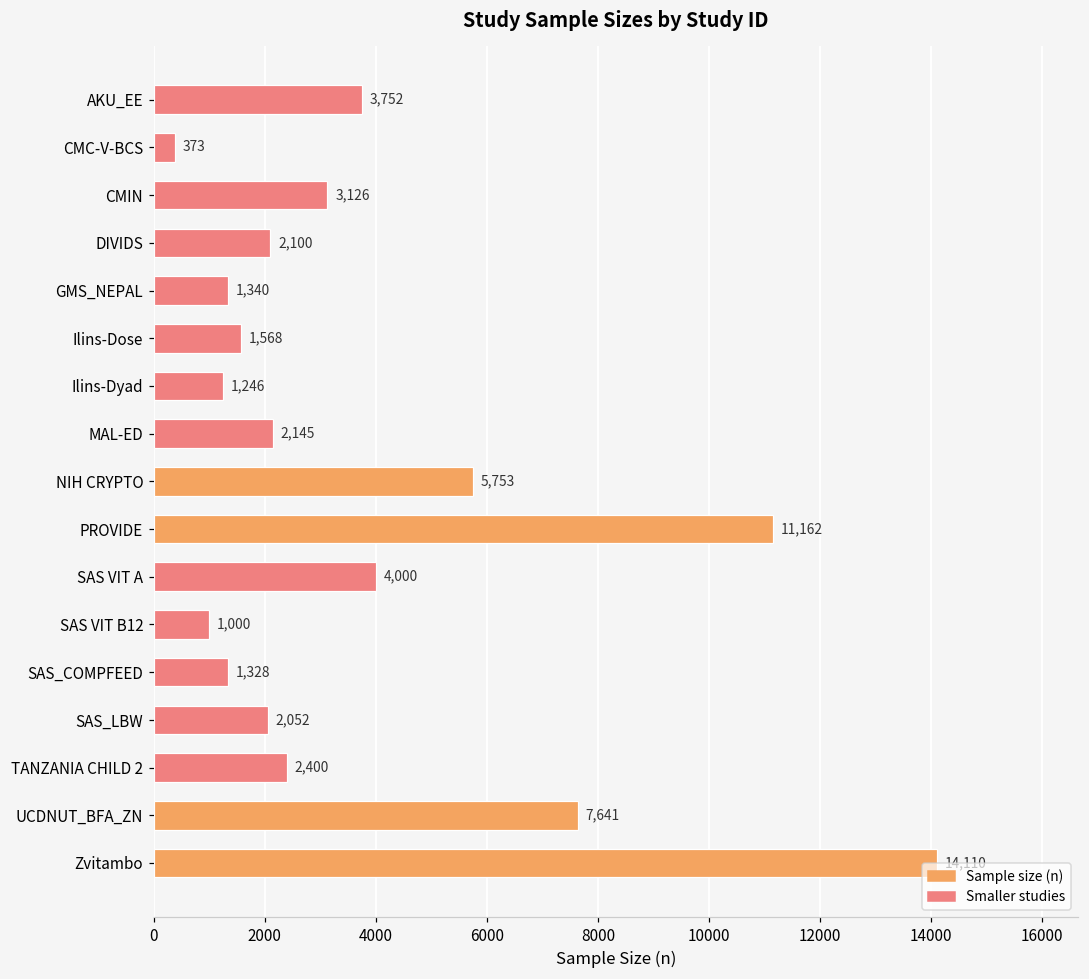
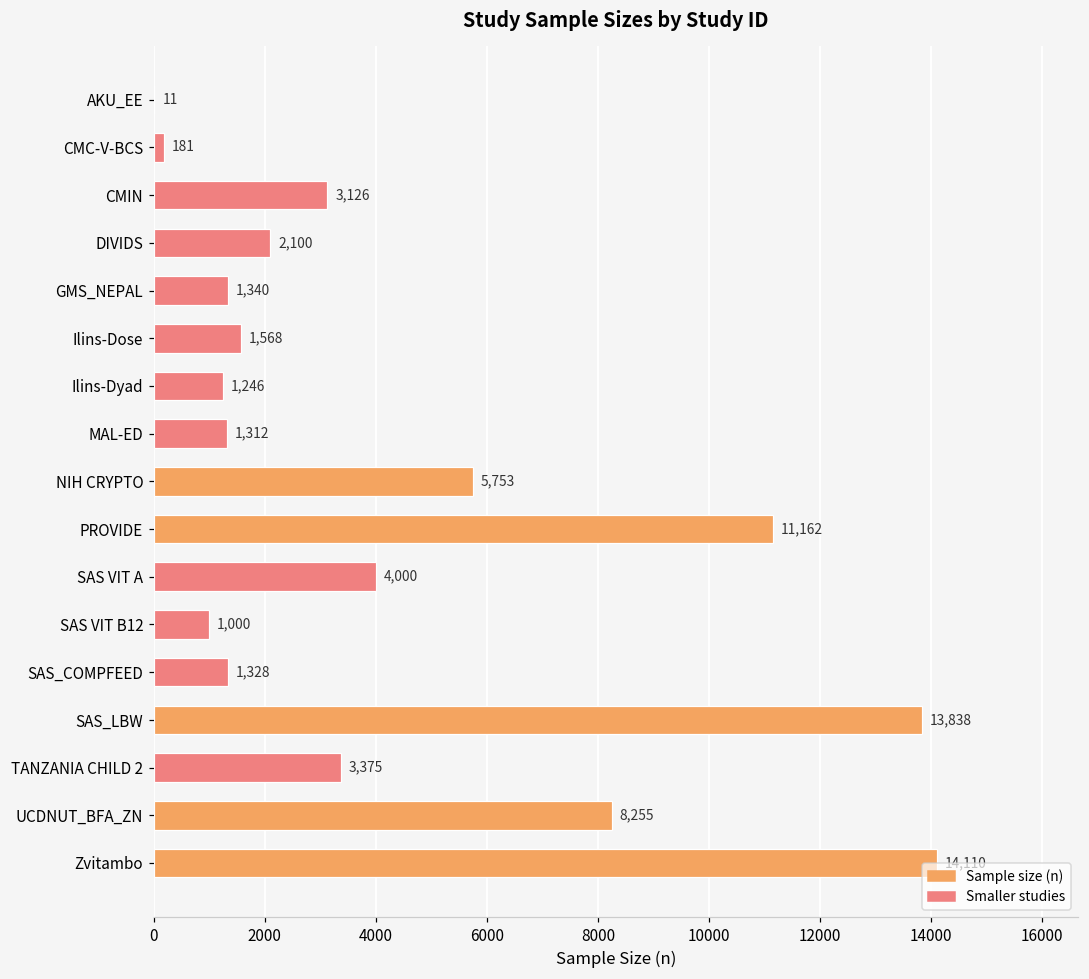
AKU_EE: 3,752 -> 11
CMC-V-BCS: 373 -> 181
MAL-ED: 2,145 -> 1,312
SAS_LBW: 2,052 -> 13,838
TANZANIA CHILD 2: 2,400 -> 3,375
UCDNUT_BFA_ZN: 7,641 -> 8,255
